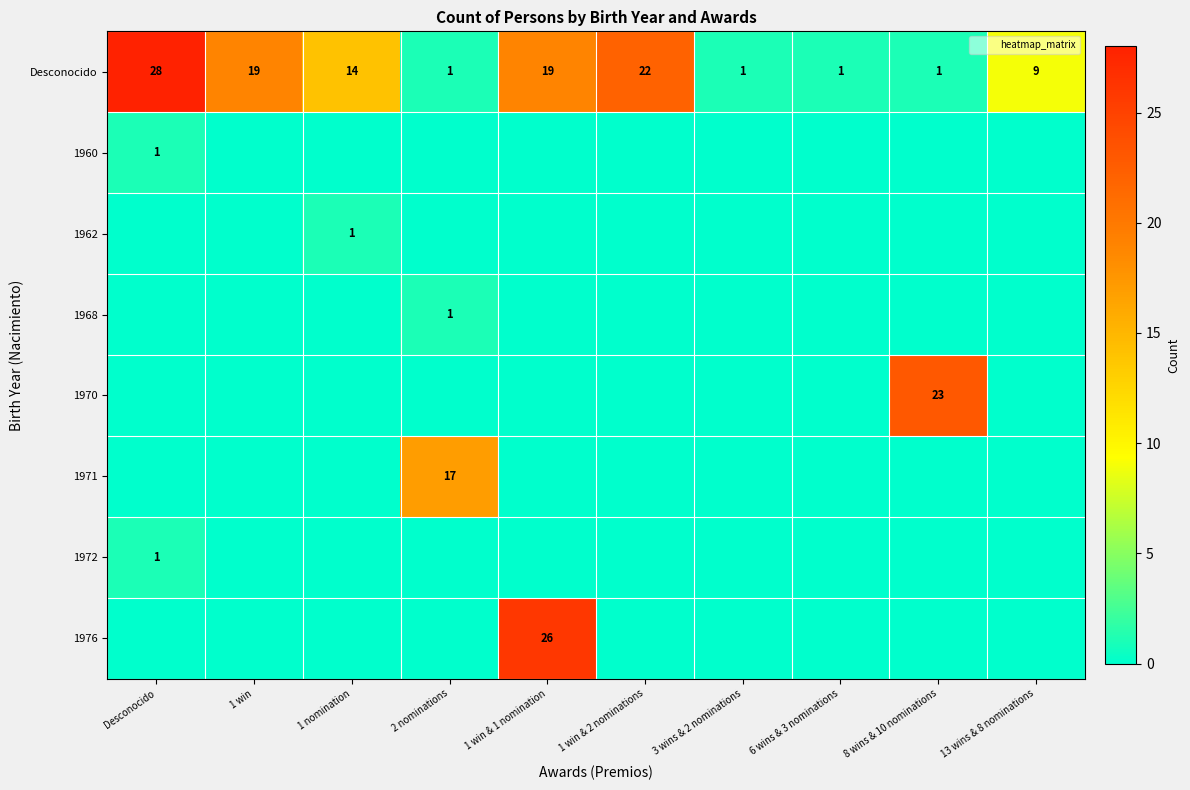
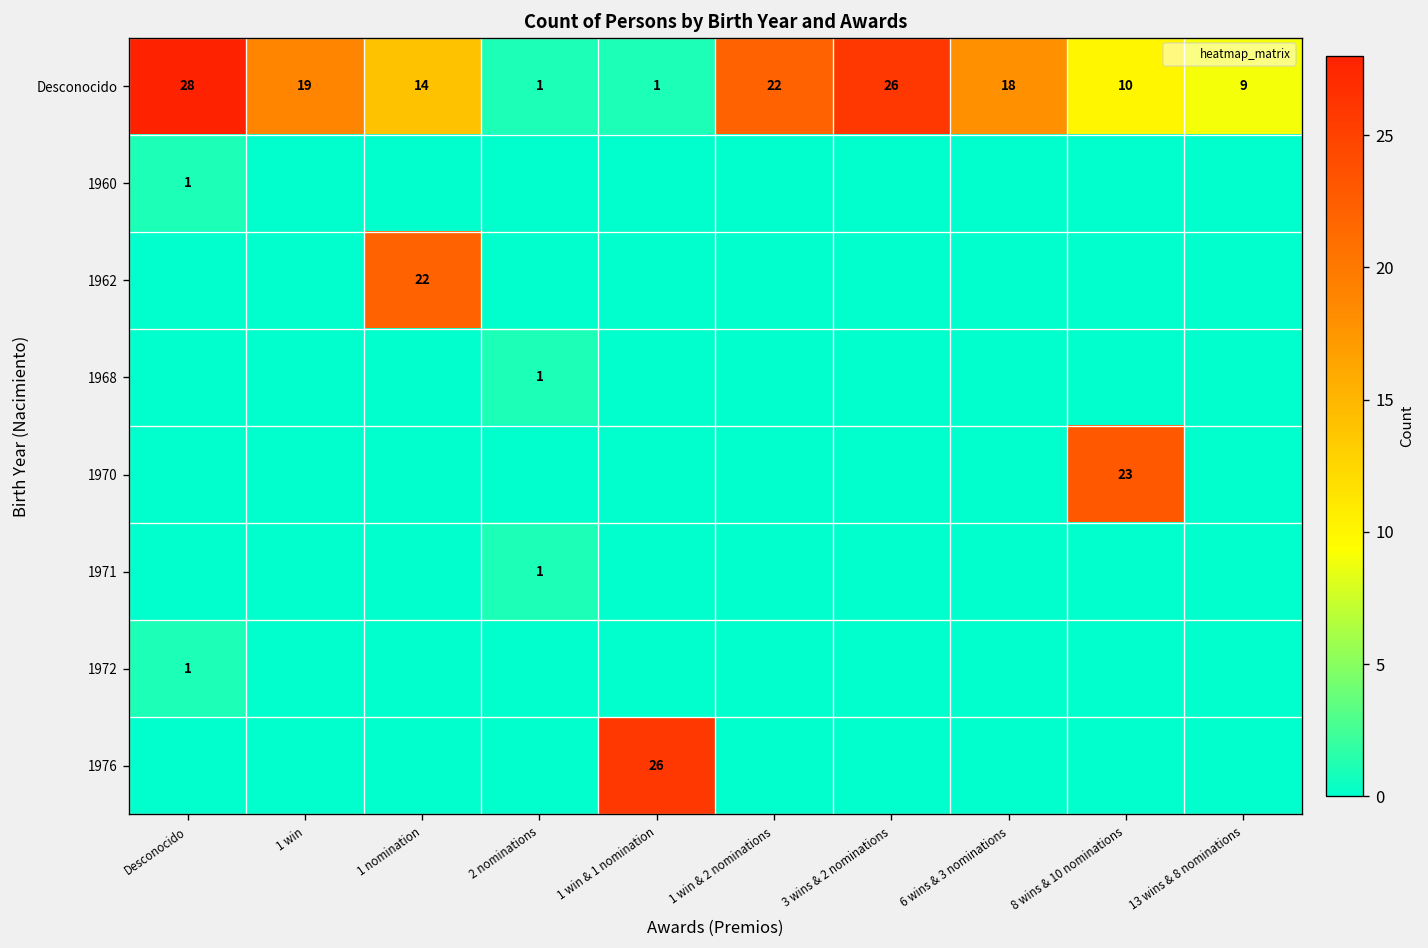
Desconocido, 1 win & 1 nomination: 19 -> 1
Desconocido, 3 wins & 2 nominations: 1 -> 26
Desconocido, 6 wins & 3 nominations: 1 -> 18
Desconocido, 8 wins & 10 nominations: 1 -> 10
1962, 1 nomination: 1 -> 22
1971, 2 nominations: 17 -> 1
